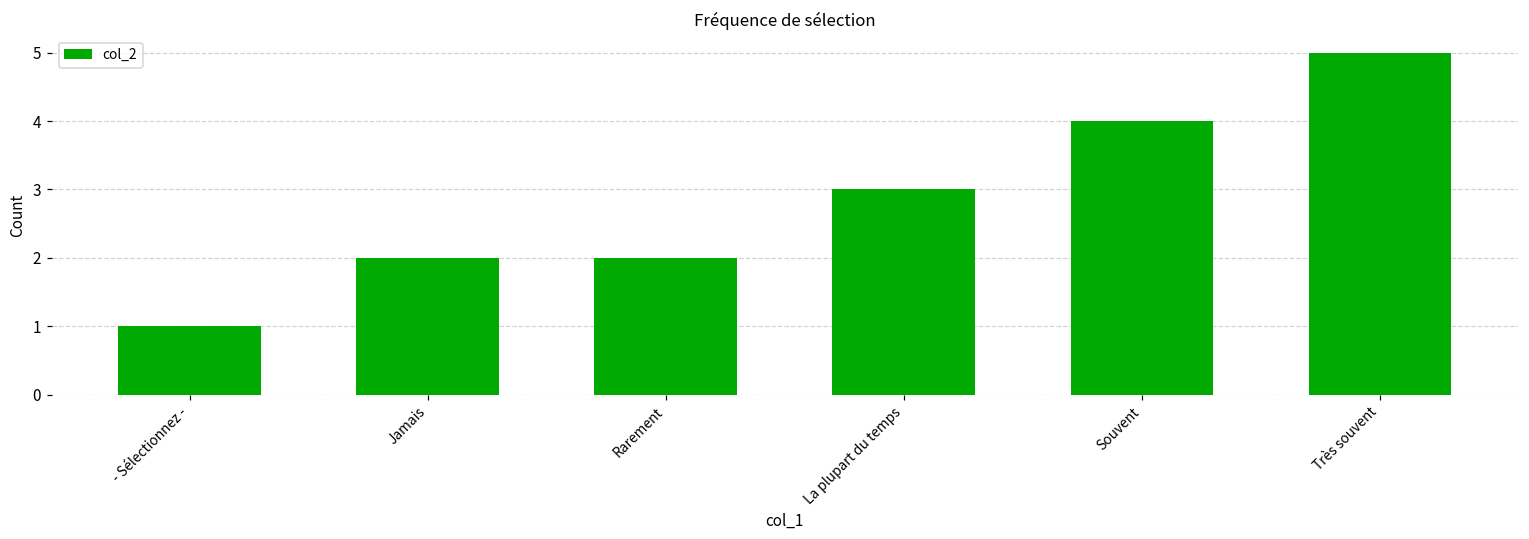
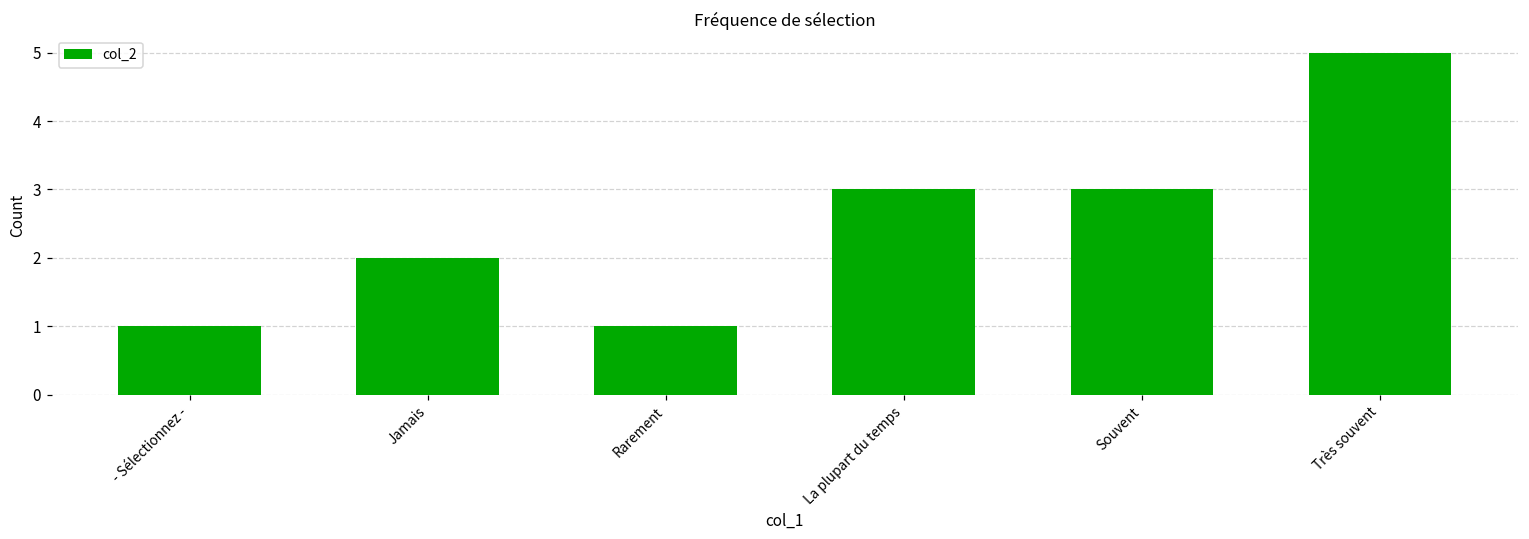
Rarement: 2 -> 1
Souvent: 4 -> 3
